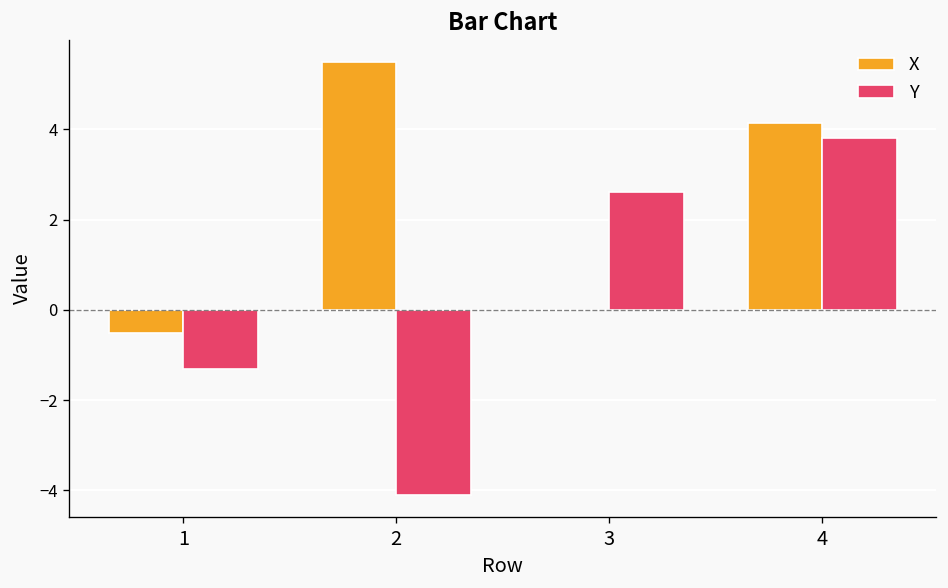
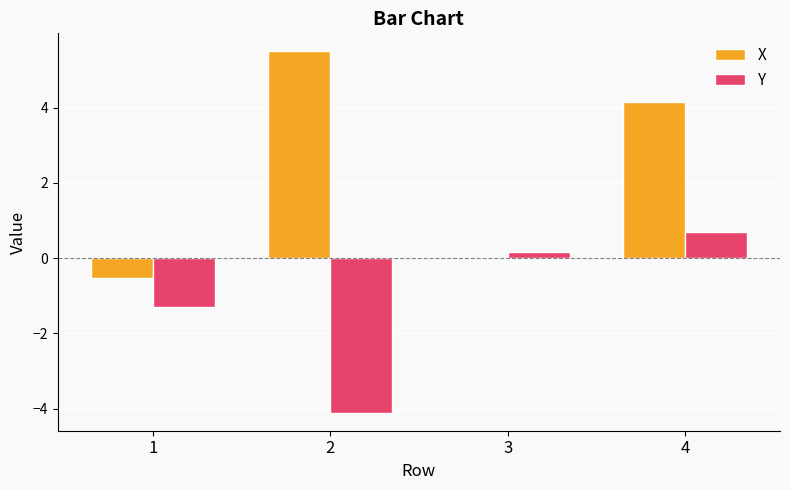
Y, 3: 2.6 -> 0.2
Y, 4: 3.8 -> 0.7
